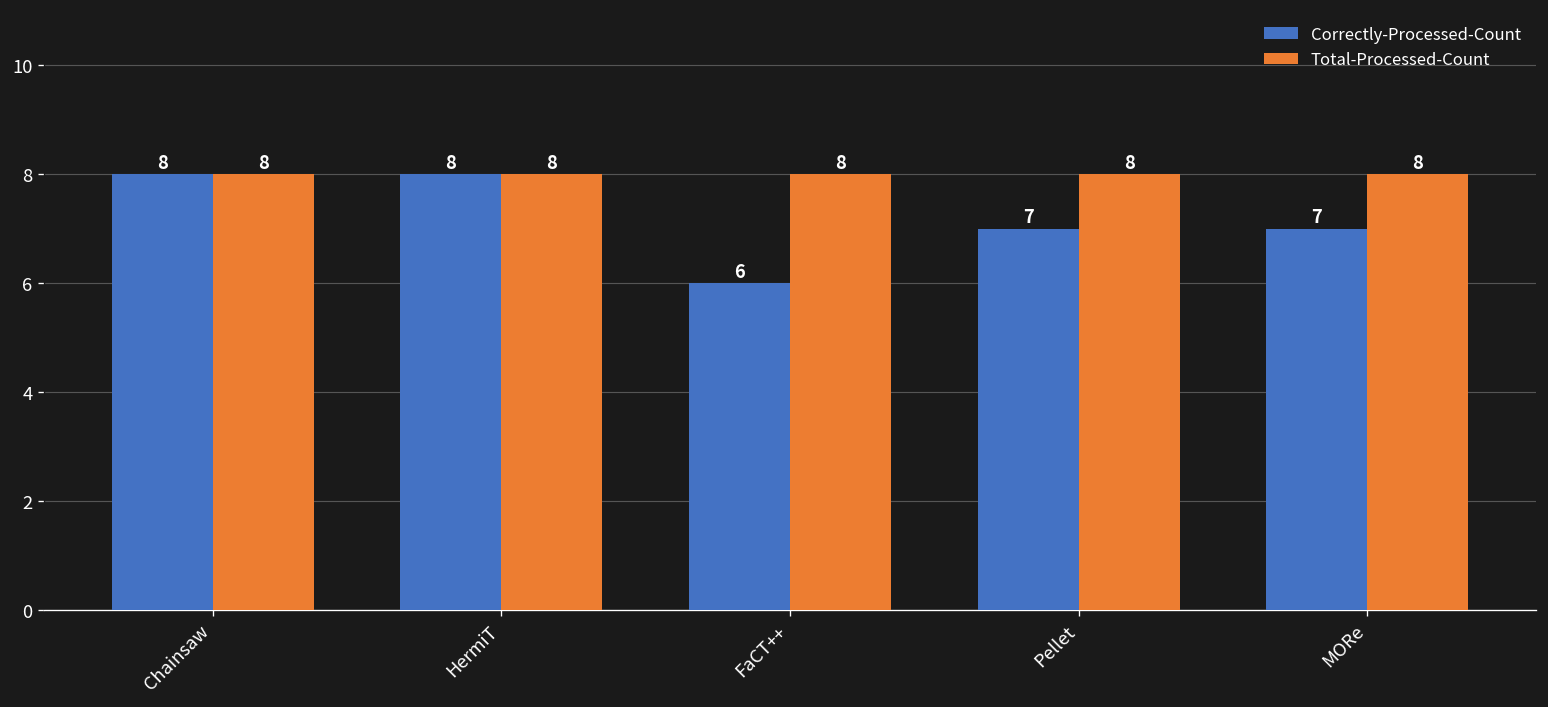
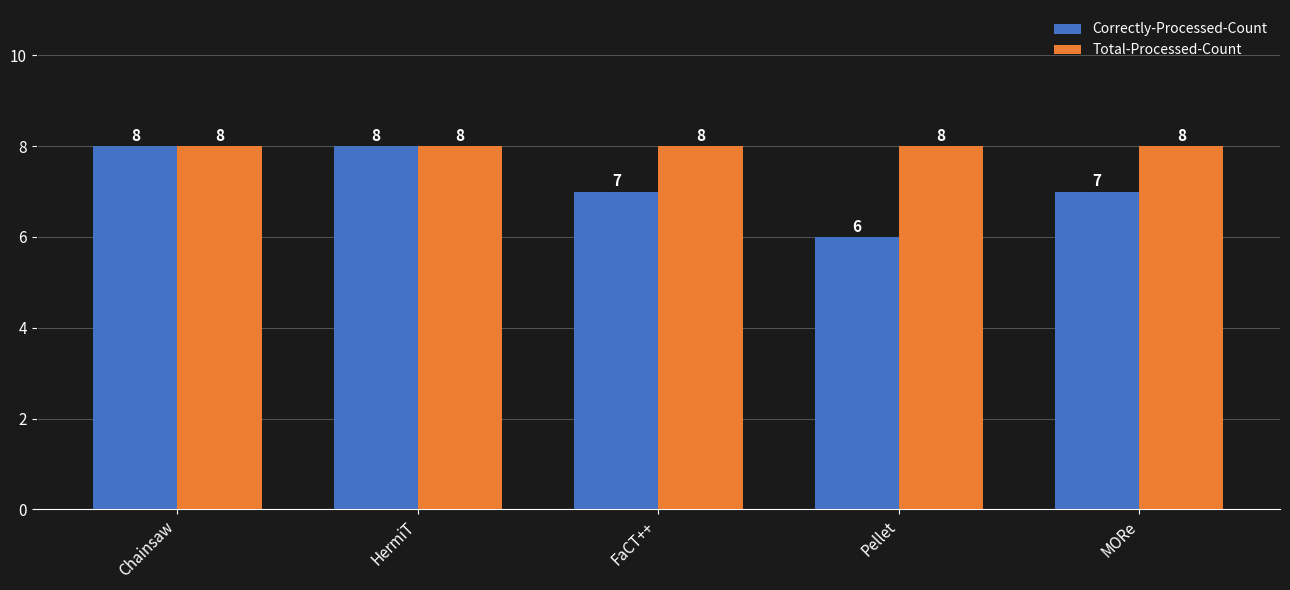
Correctly-Processed-Count, FaCT++: 6 -> 7
Correctly-Processed-Count, Pellet: 7 -> 6
